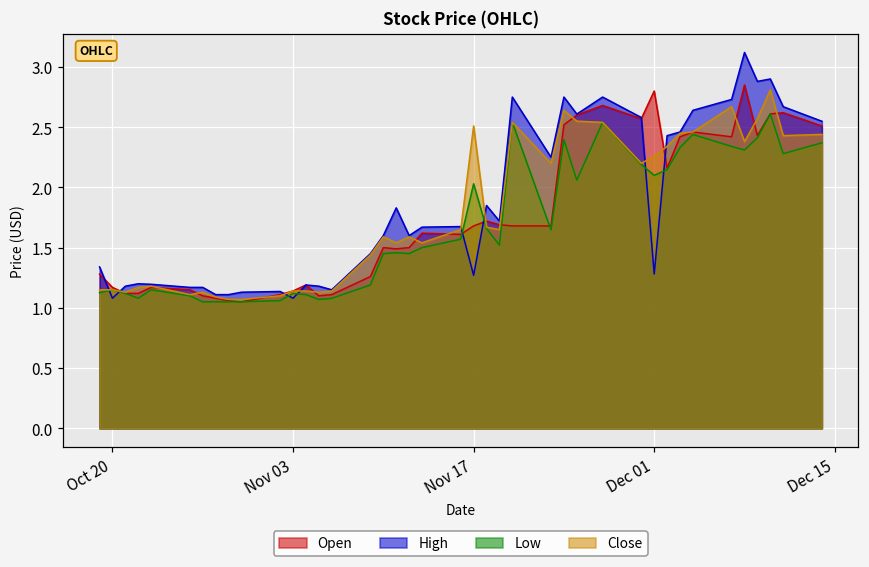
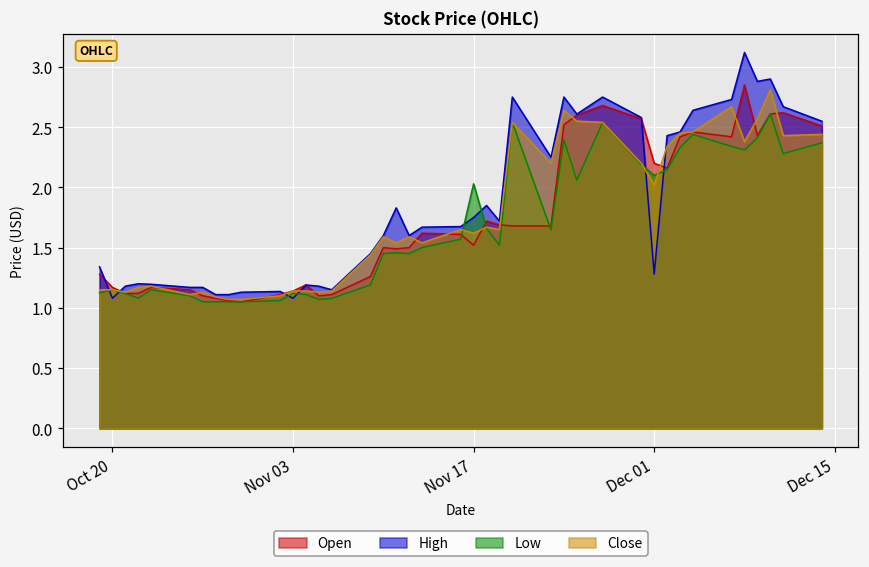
Open, Nov 17: 1.68 -> 1.52
High, Nov 17: 1.27 -> 1.75
Close, Nov 17: 2.51 -> 1.62
Open, Dec 01: 2.8 -> 2.2
Close, Dec 01: 2.26 -> 2.02
